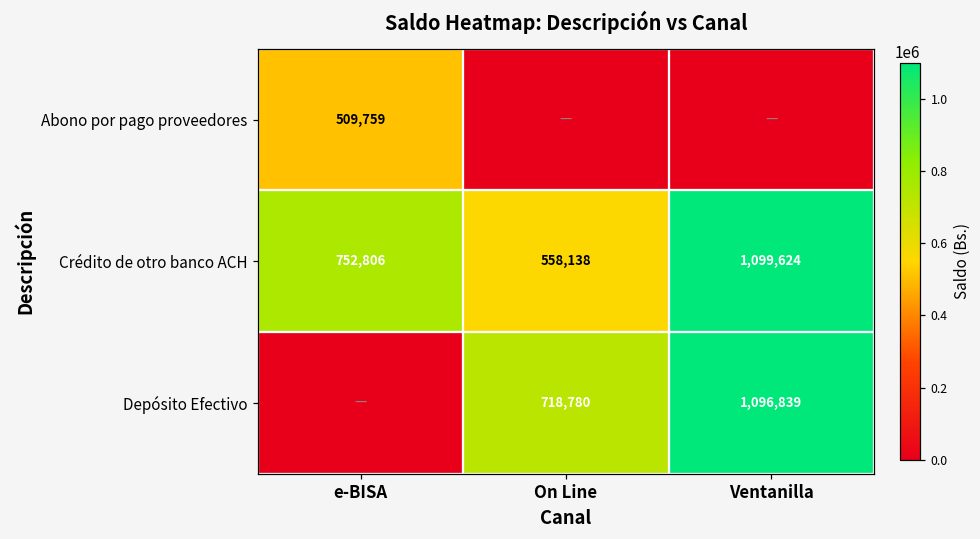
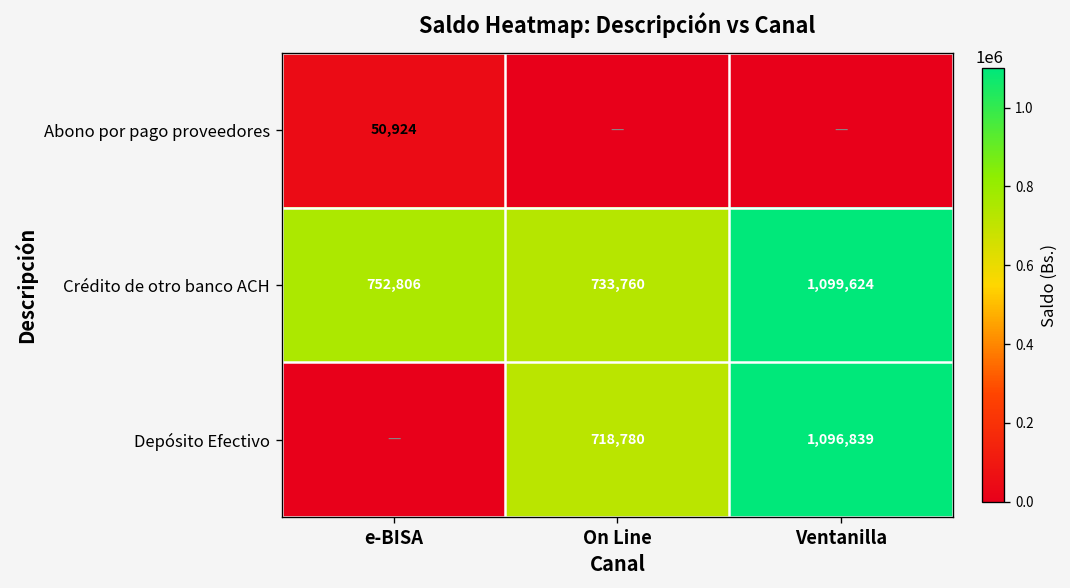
Abono por pago proveedores, e-BISA: 509,759 -> 50,924
Crédito de otro banco ACH, On Line: 558,138 -> 733,760
